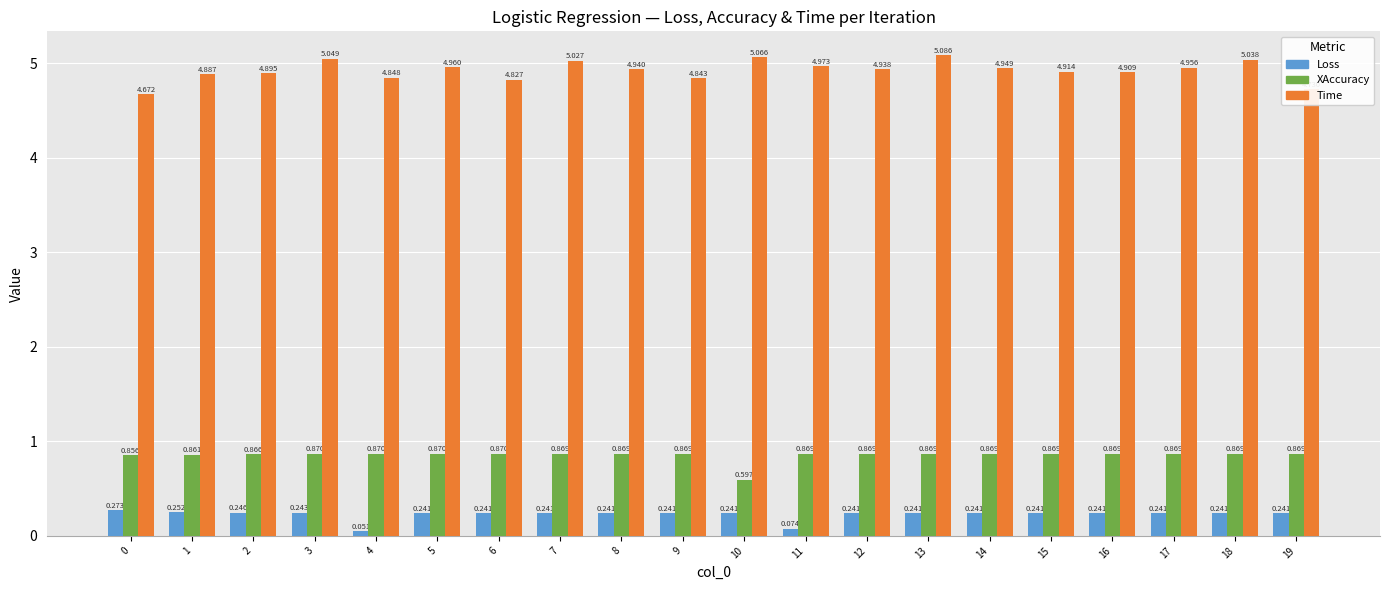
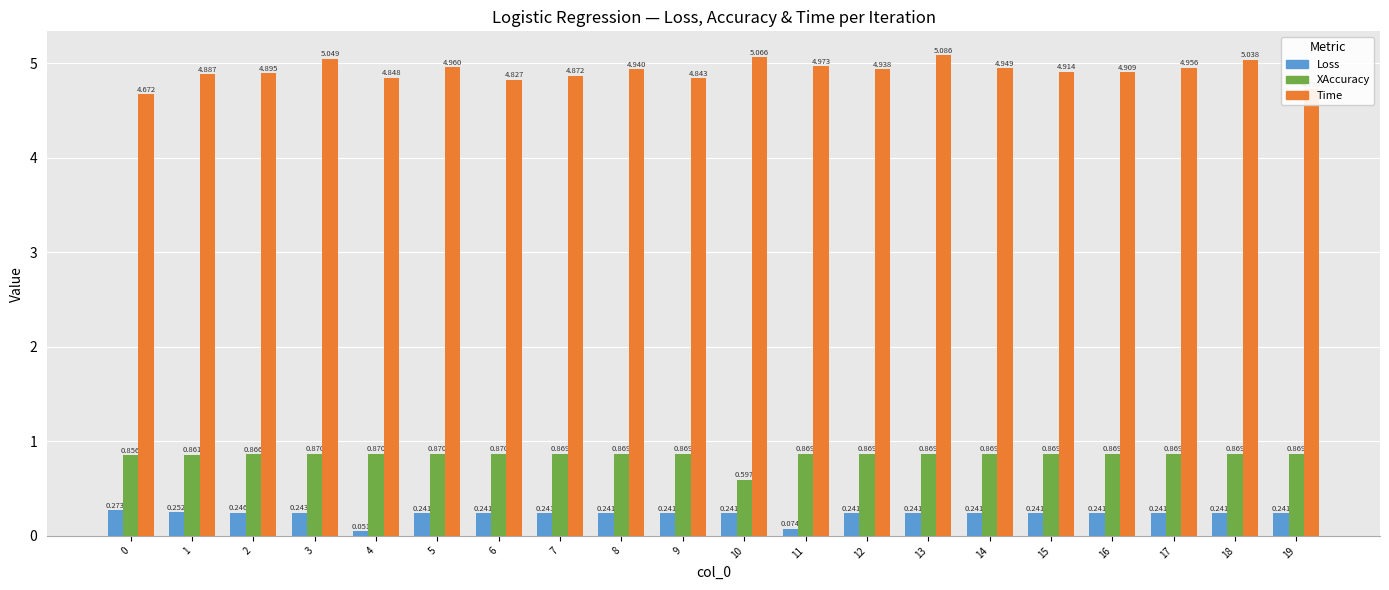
Time, 7: 5.027 -> 4.872
